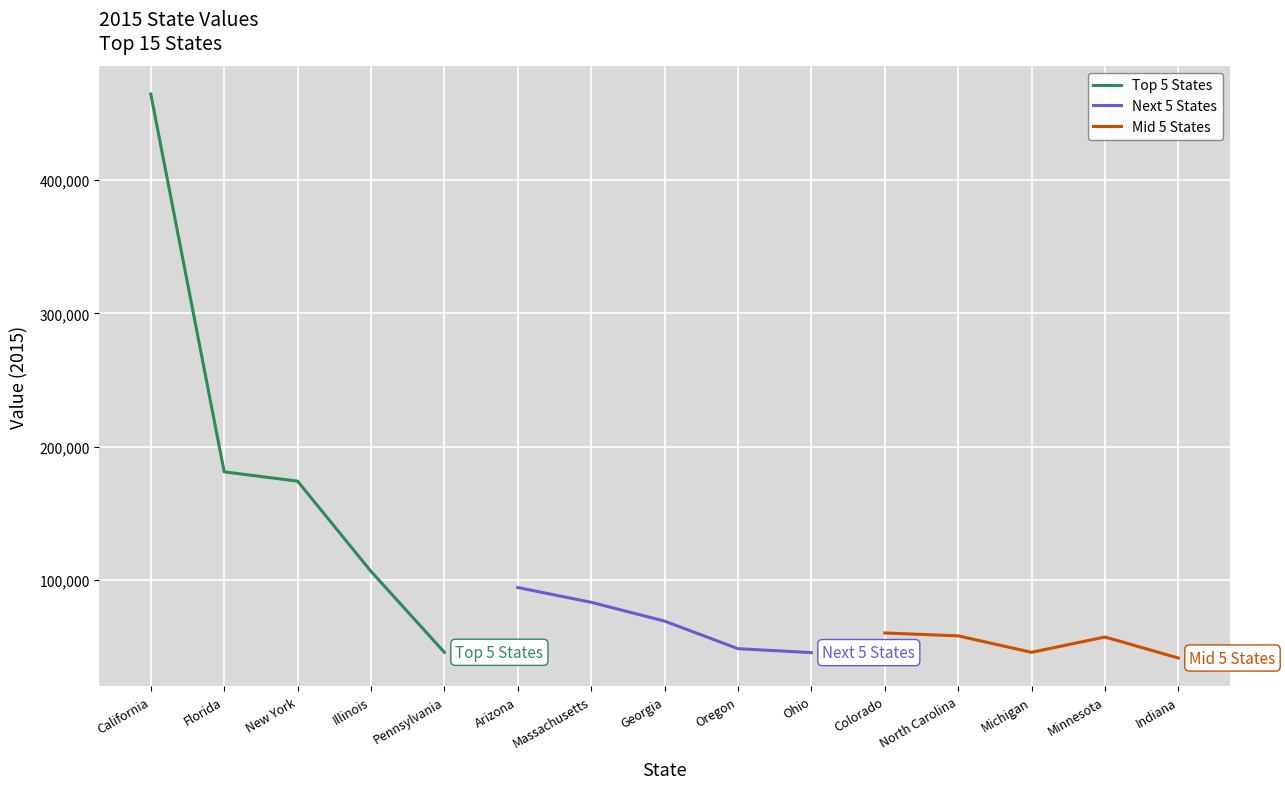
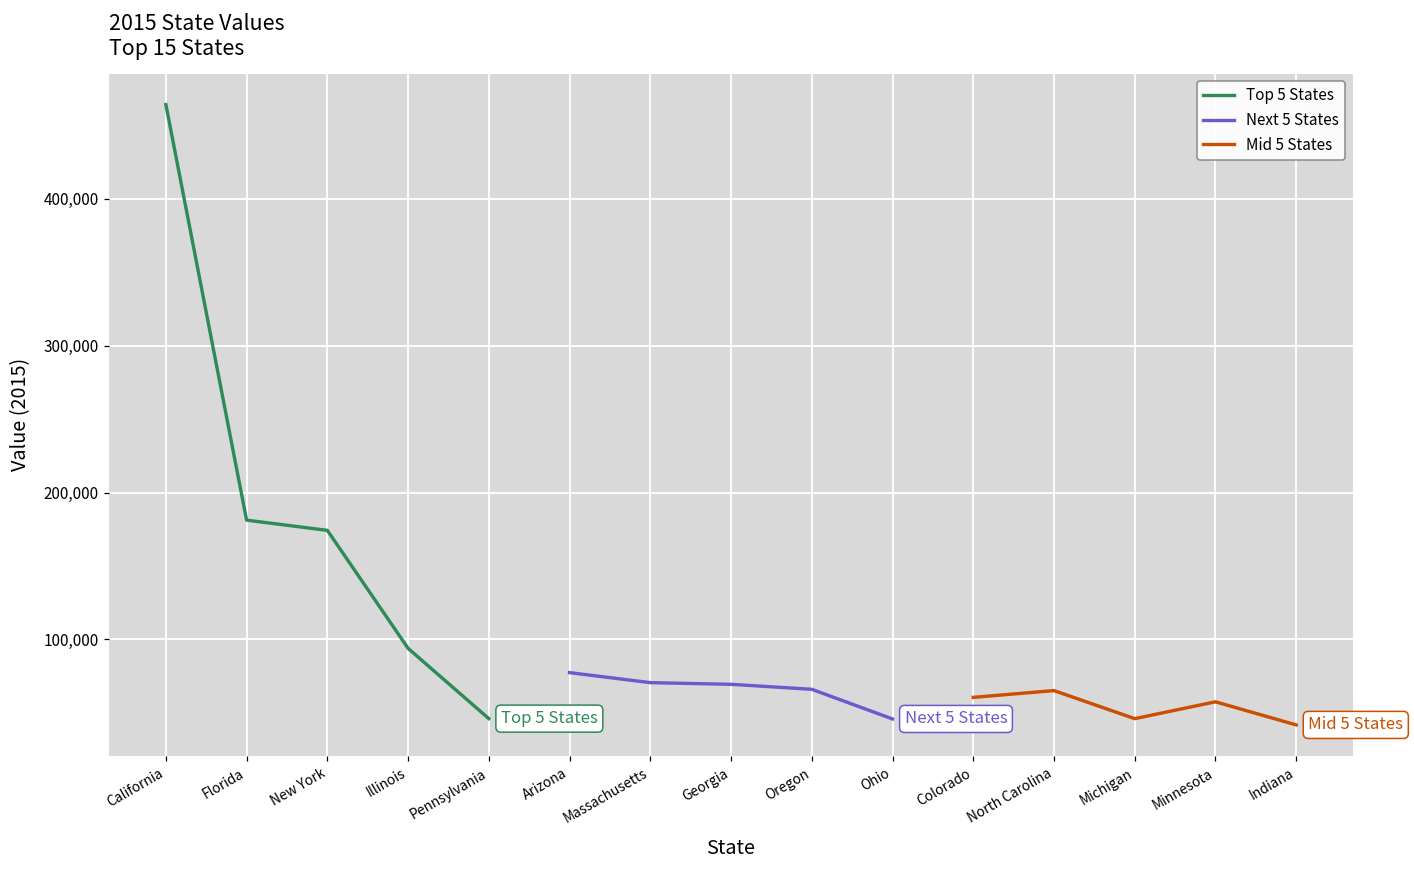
Top 5 States, Illinois: 107,000 -> 94,000
Next 5 States, Arizona: 95,000 -> 77,000
Next 5 States, Massachusetts: 83,000 -> 71,000
Next 5 States, Oregon: 49,000 -> 66,000
Mid 5 States, North Carolina: 58,000 -> 65,000
